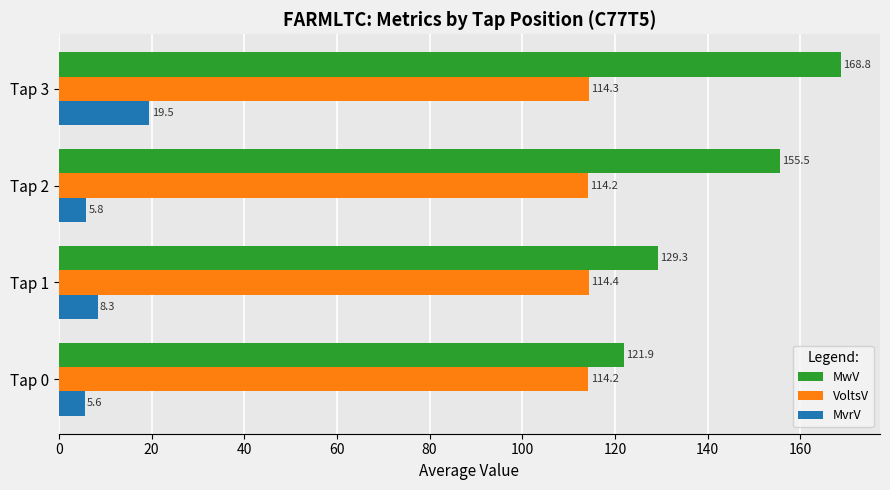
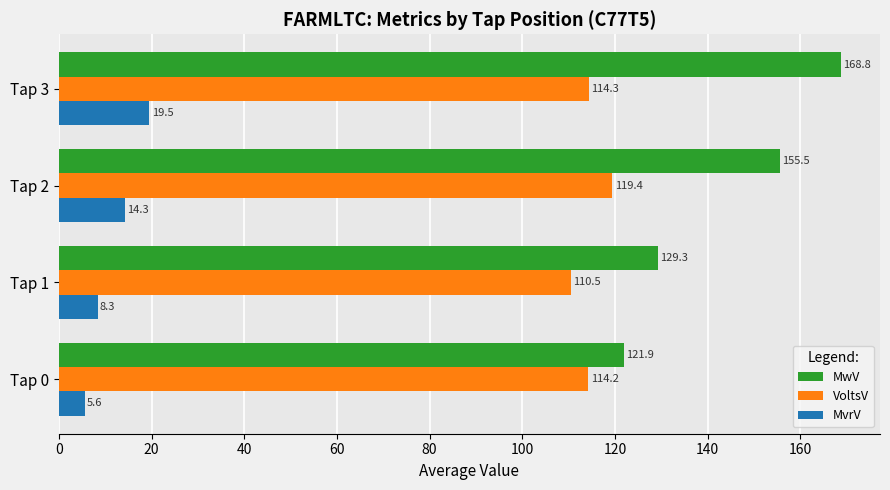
VoltsV, Tap 2: 114.2 -> 119.4
MvrV, Tap 2: 5.8 -> 14.3
VoltsV, Tap 1: 114.4 -> 110.5
